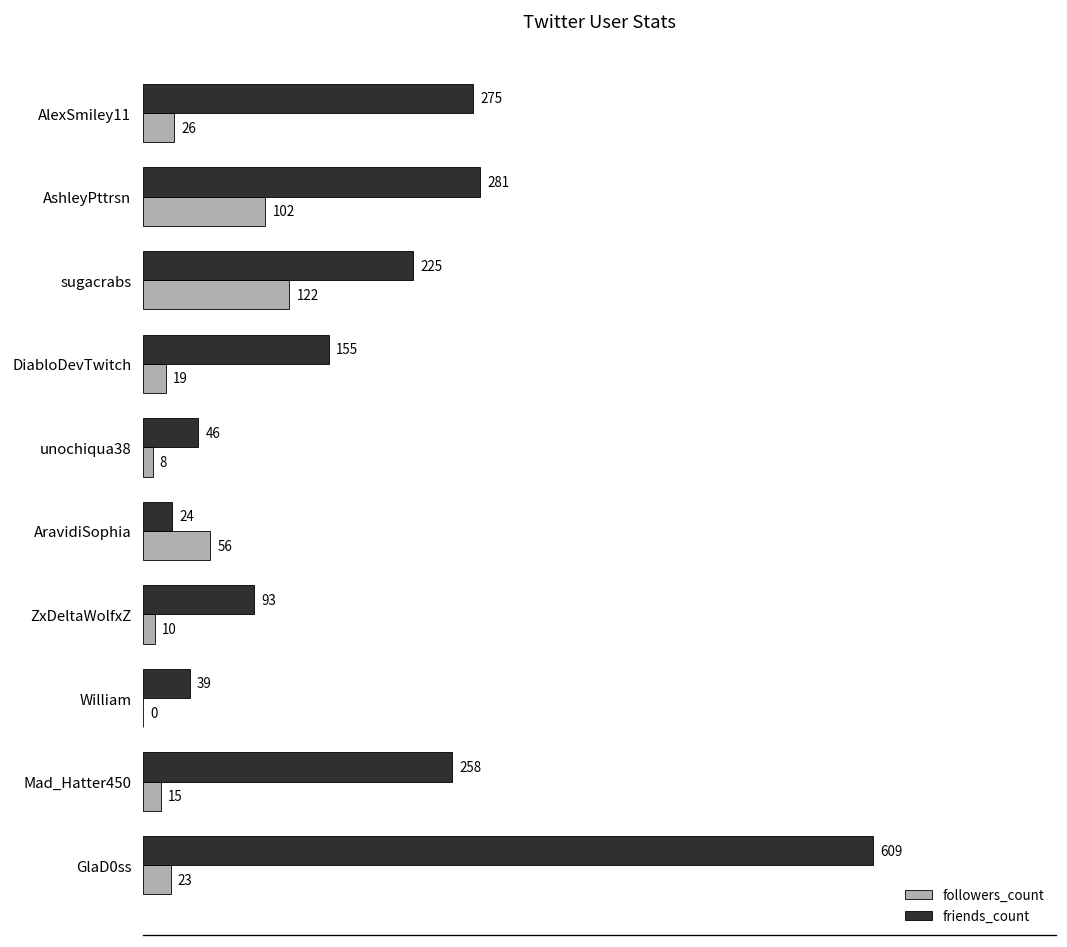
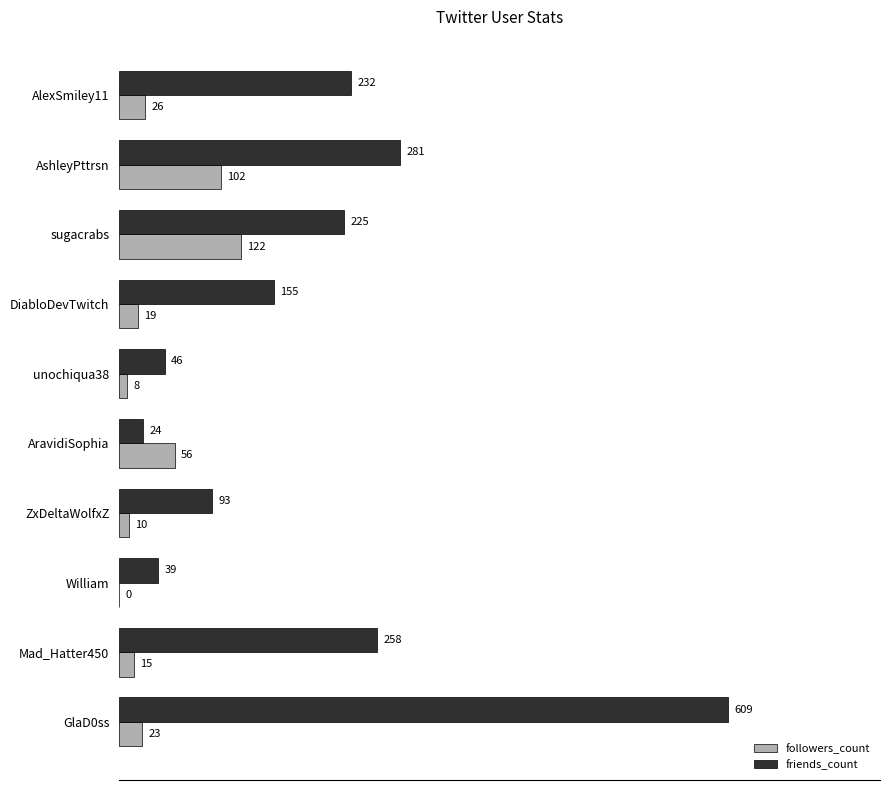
friends_count, AlexSmiley11: 275 -> 232
